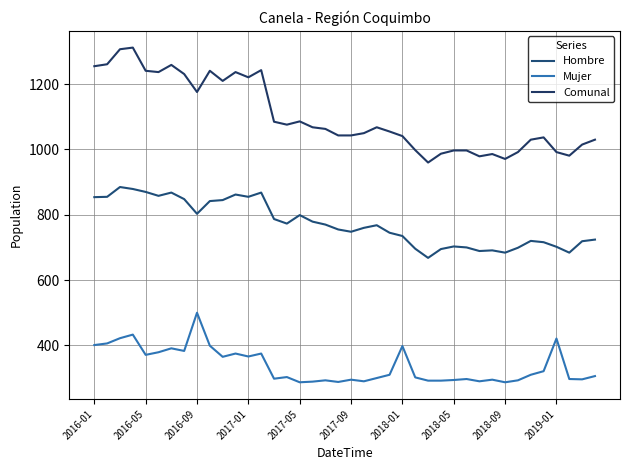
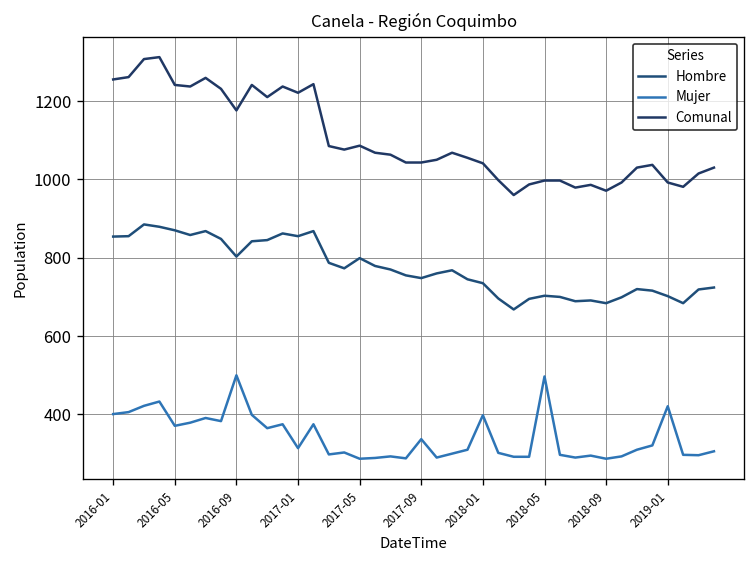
Mujer, 2017-01: 370 -> 310
Mujer, 2017-09: 300 -> 340
Mujer, 2018-05: 290 -> 500
